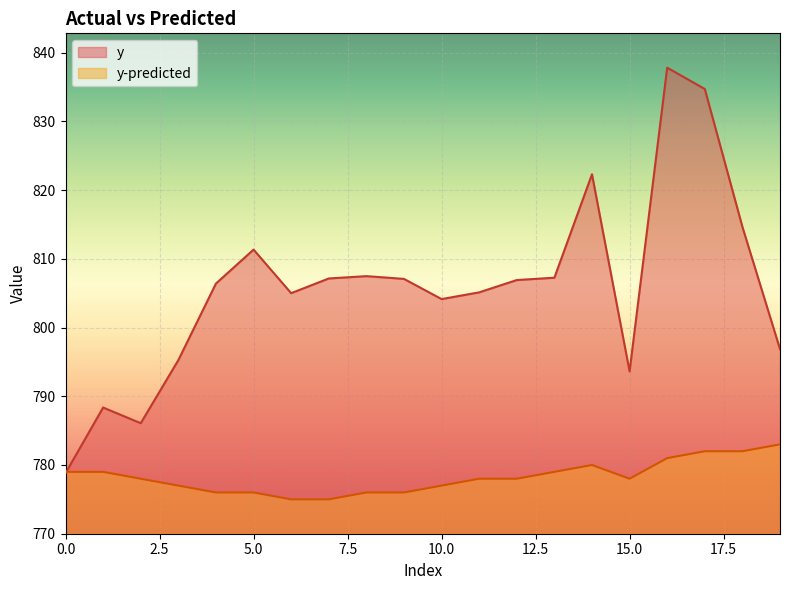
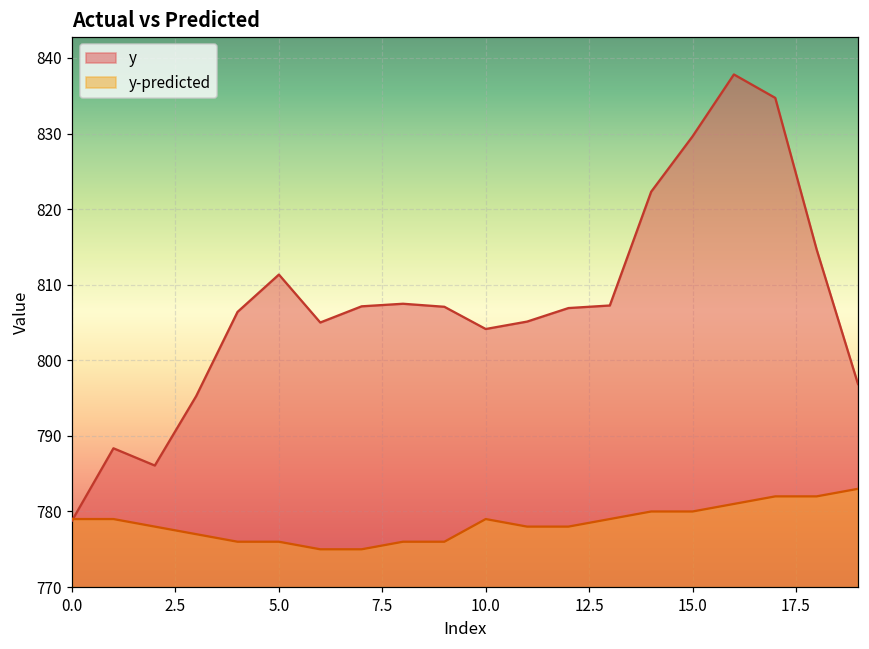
y-predicted, 10.0: 777 -> 779
y, 15.0: 794 -> 830
y-predicted, 15.0: 778 -> 780
